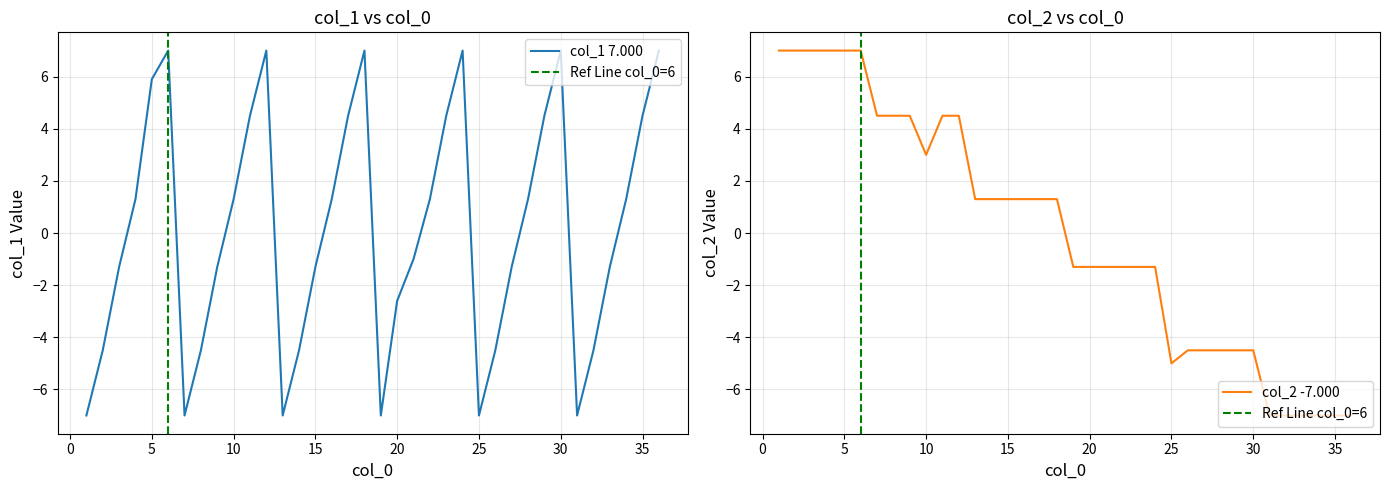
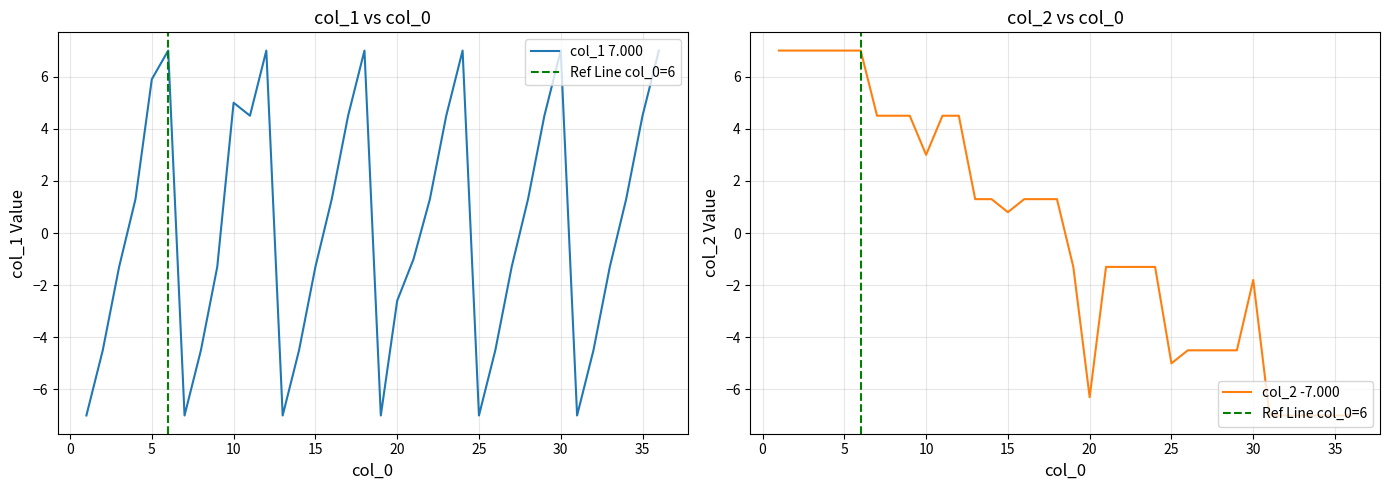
col_1 vs col_0, 10: 1.3 -> 5.0
col_2 vs col_0, 15: 1.3 -> 0.8
col_2 vs col_0, 20: -1.3 -> -6.3
col_2 vs col_0, 30: -4.5 -> -1.8
